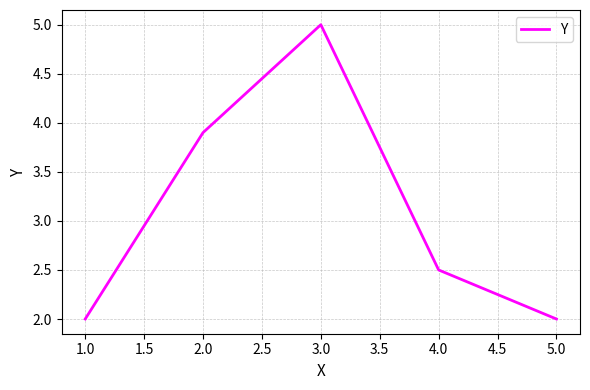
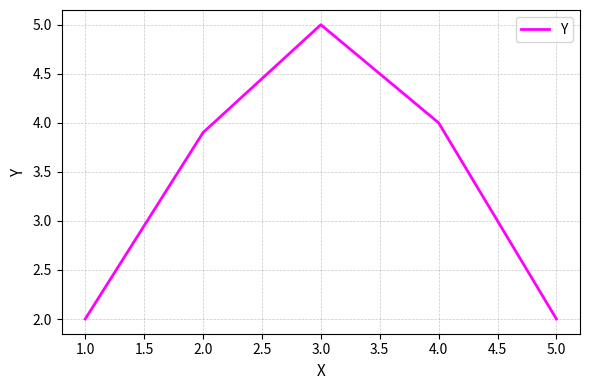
4.0: 2.5 -> 4.0
